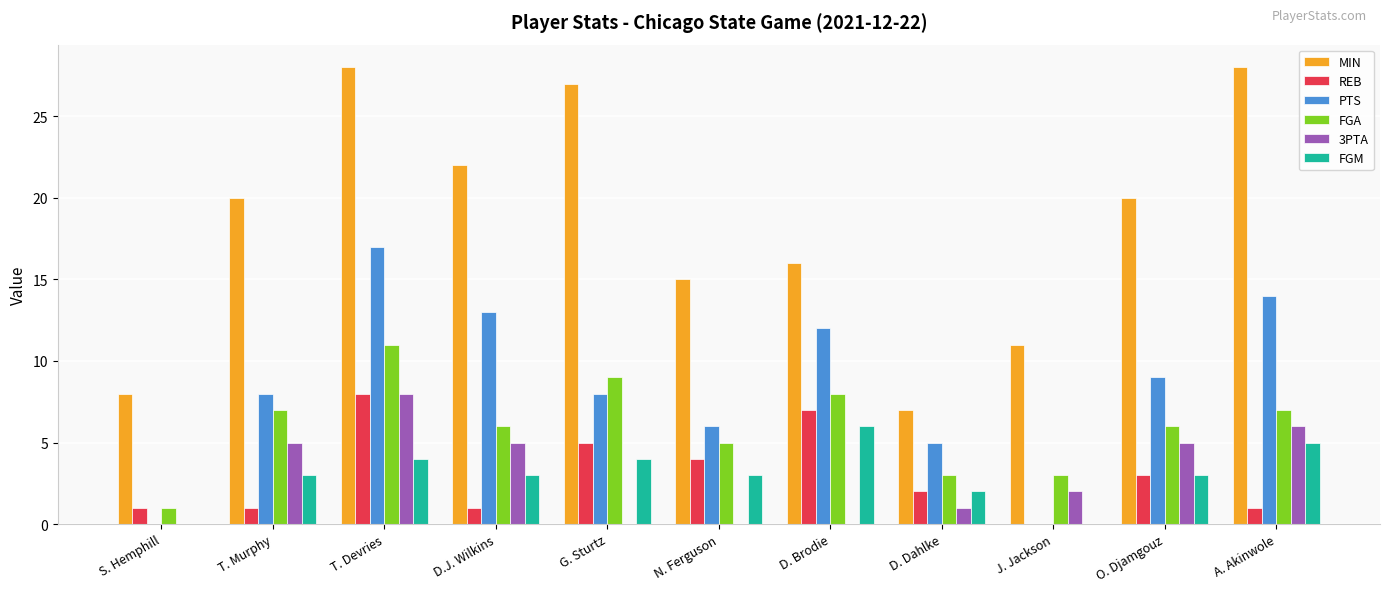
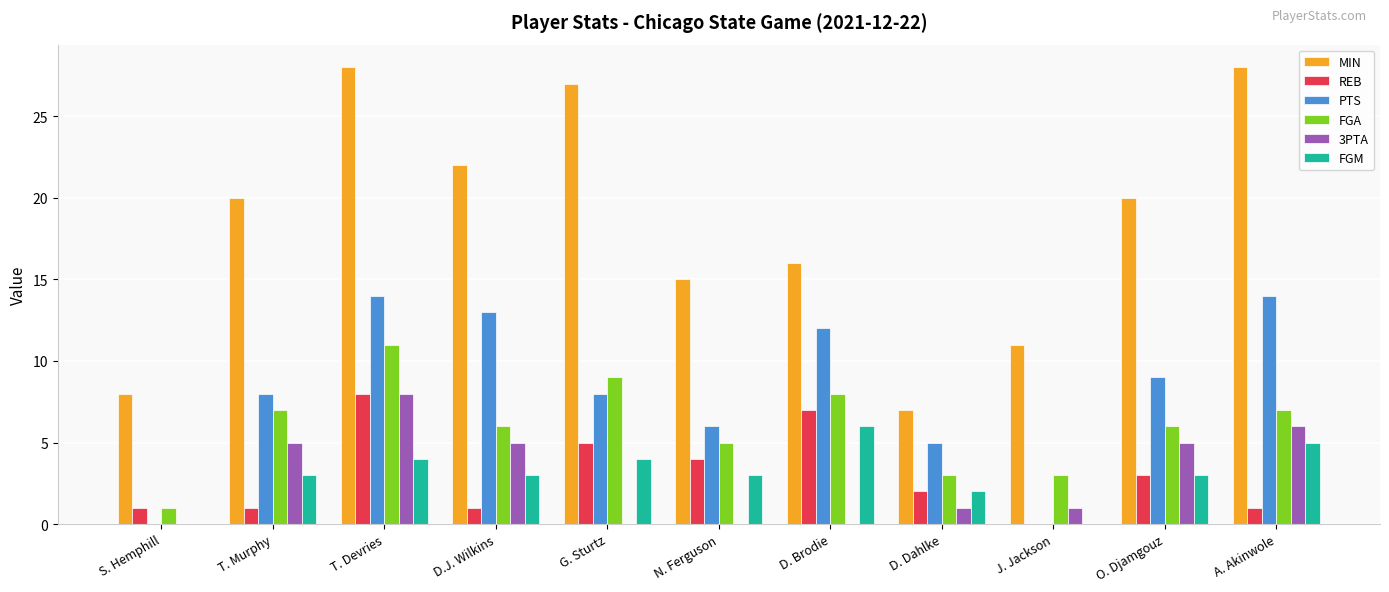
PTS, T. Devries: 17 -> 14
3PTA, J. Jackson: 2 -> 1
